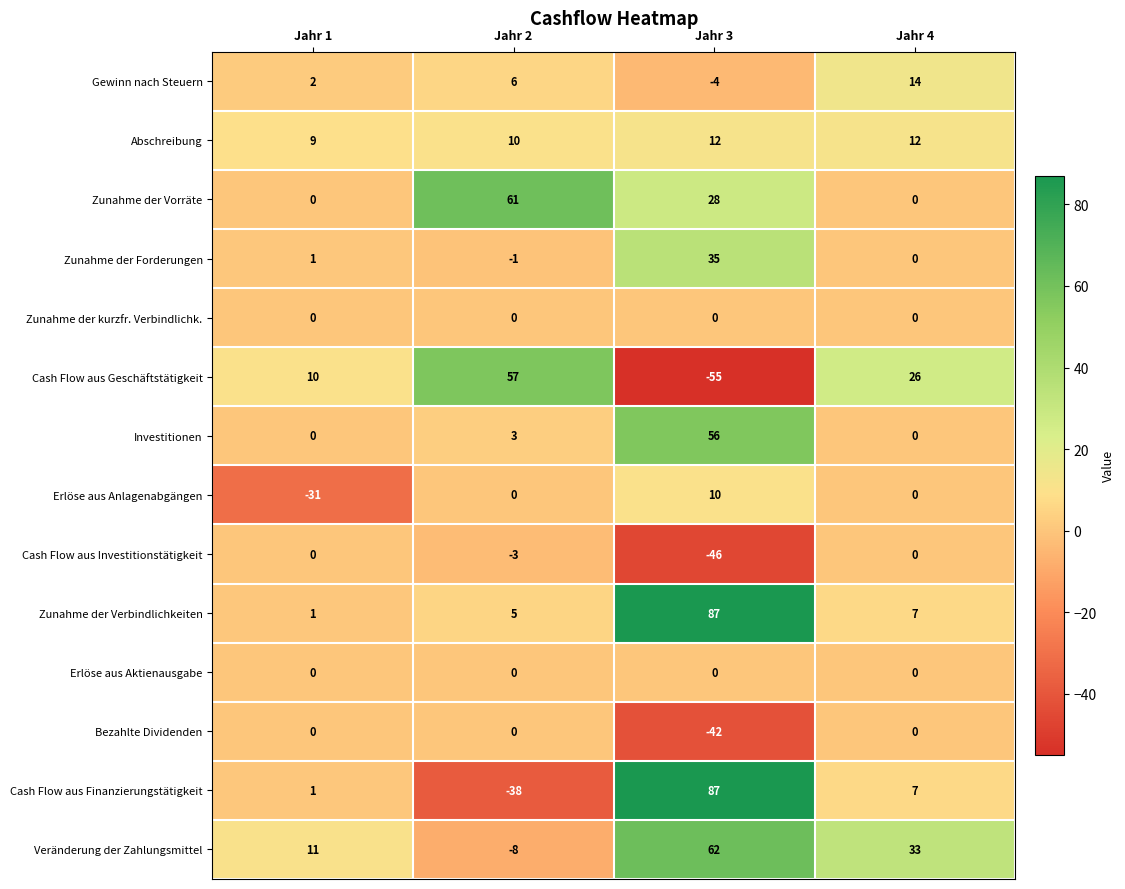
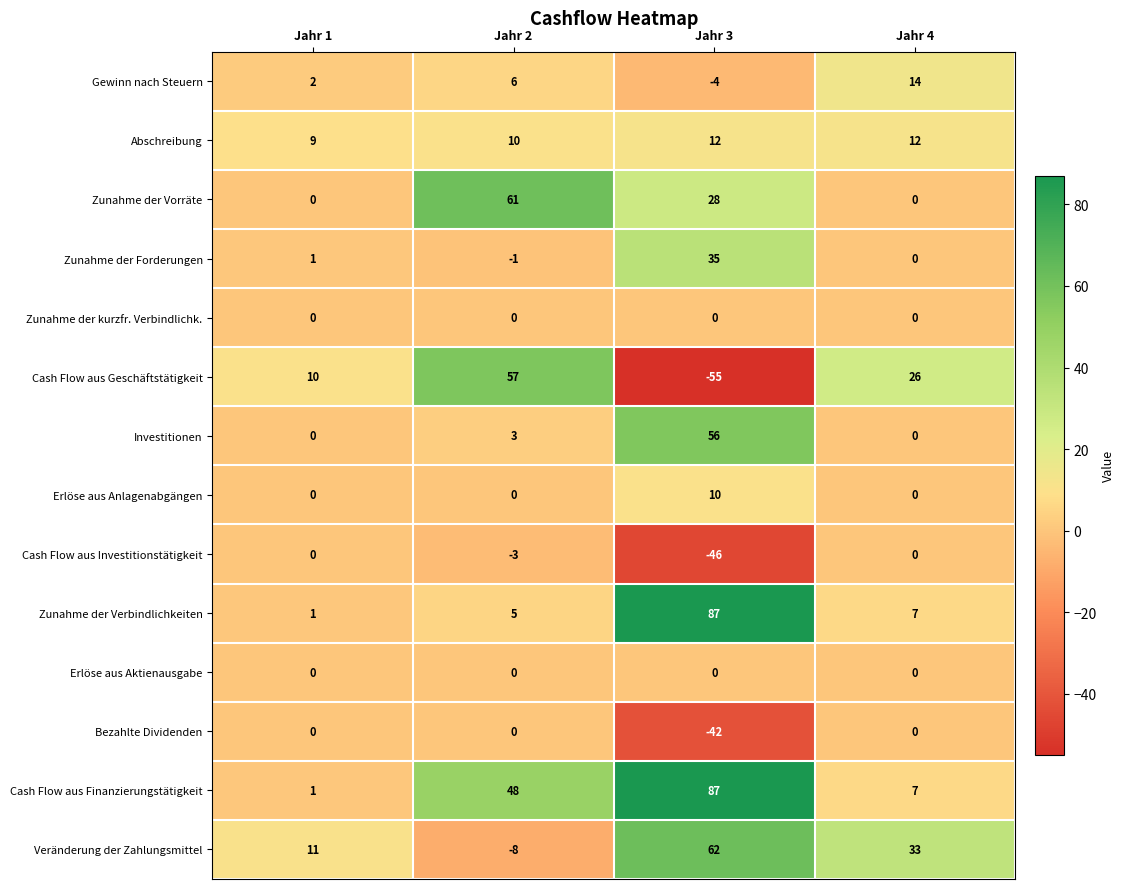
Erlöse aus Anlagenabgängen, Jahr 1: -31 -> 0
Cash Flow aus Finanzierungstätigkeit, Jahr 2: -38 -> 48
